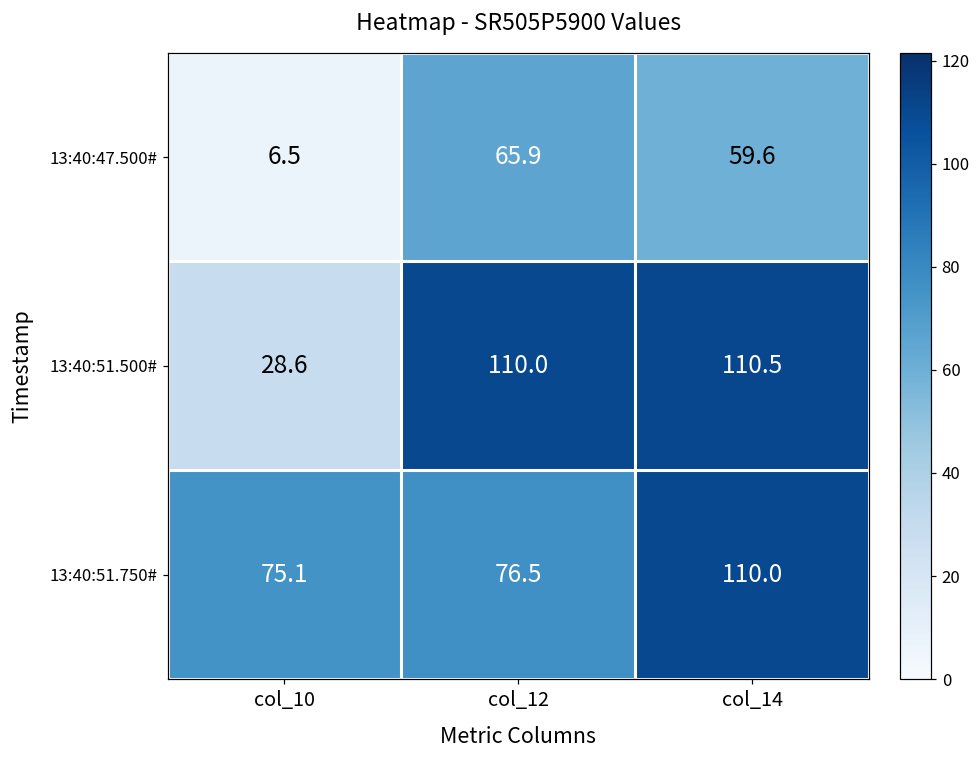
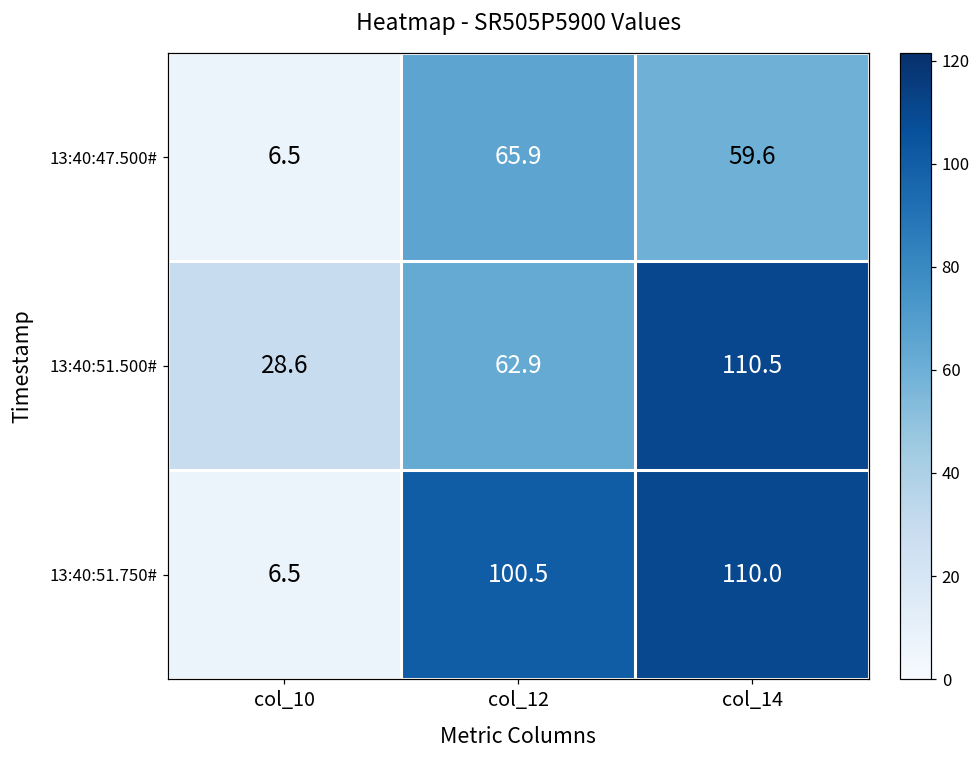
13:40:51.500#, col_12: 110.0 -> 62.9
13:40:51.750#, col_10: 75.1 -> 6.5
13:40:51.750#, col_12: 76.5 -> 100.5
